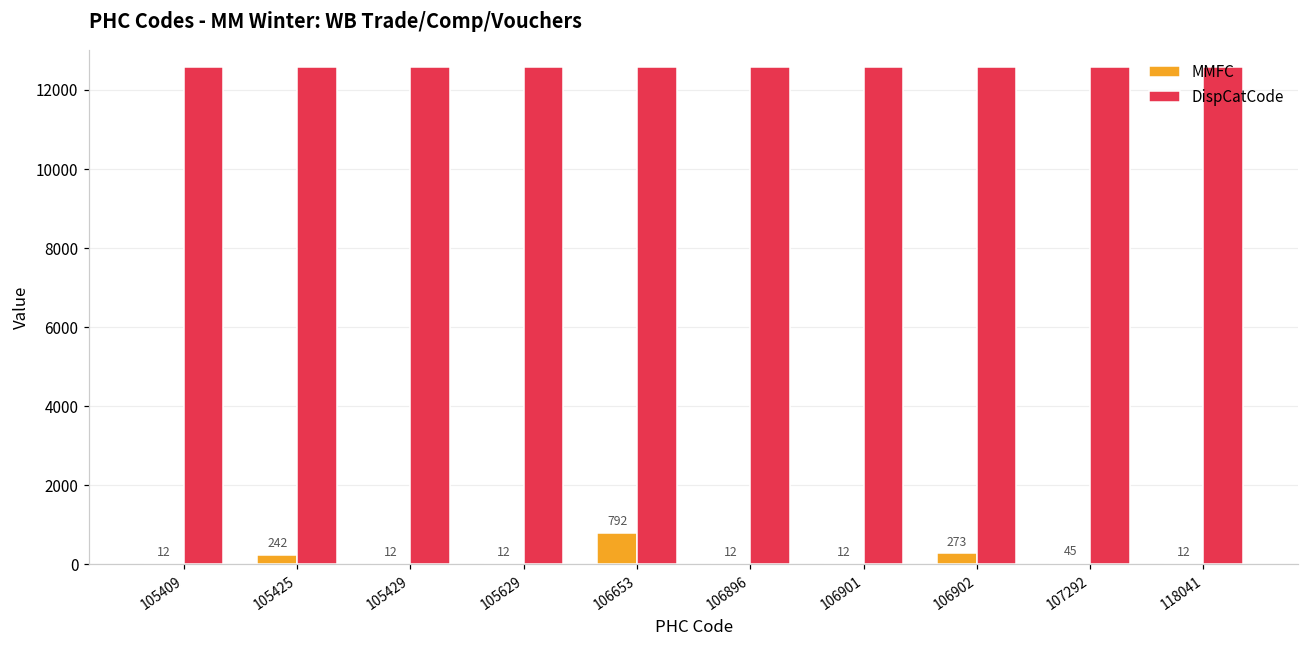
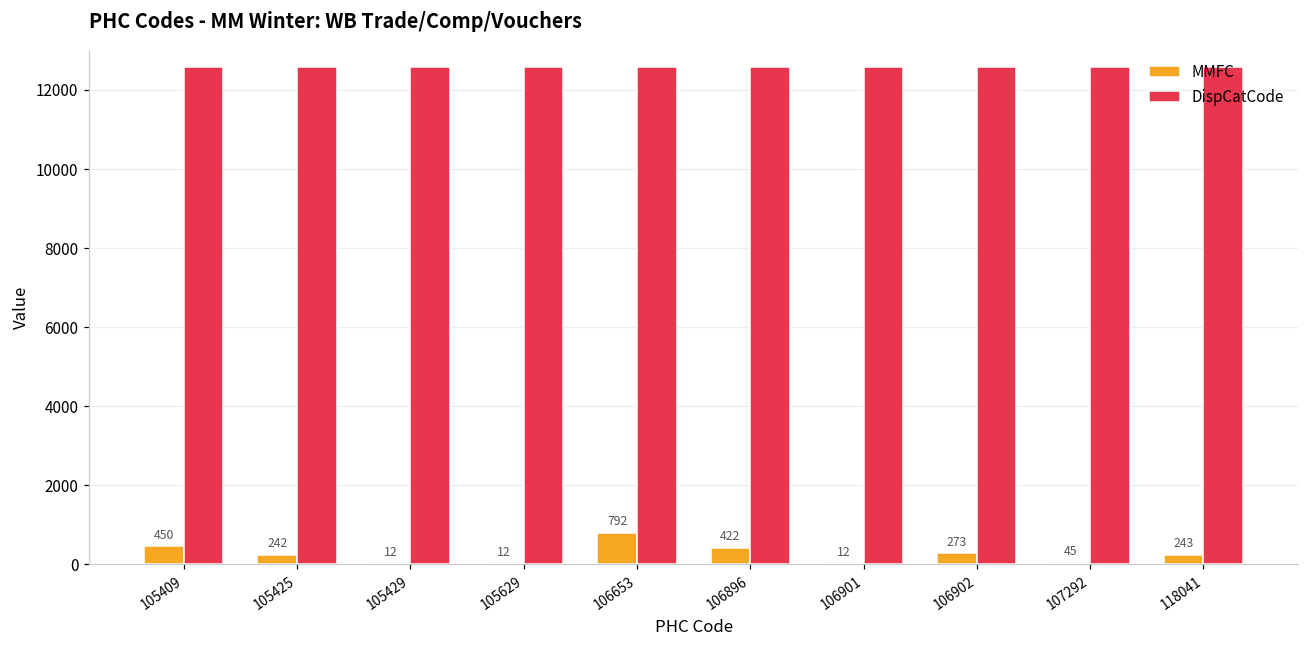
MMFC, 105409: 12 -> 450
MMFC, 106896: 12 -> 422
MMFC, 118041: 12 -> 243
